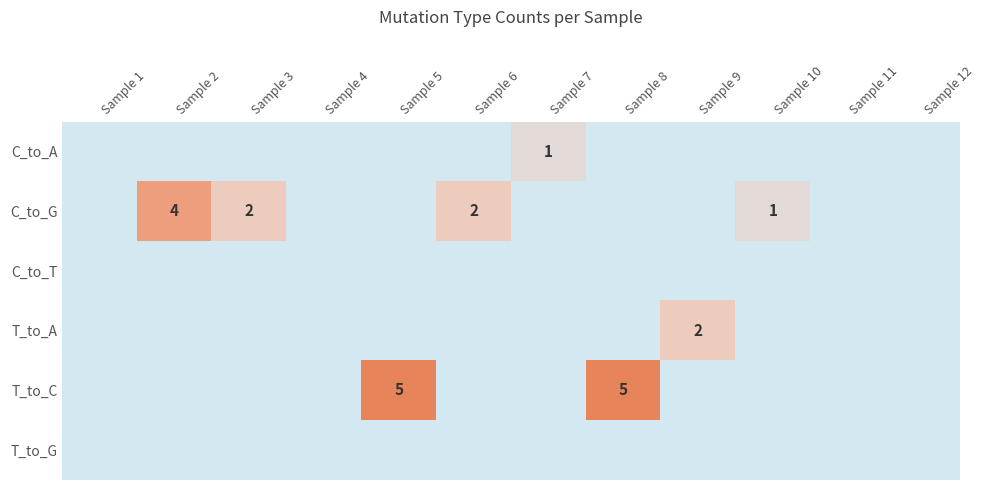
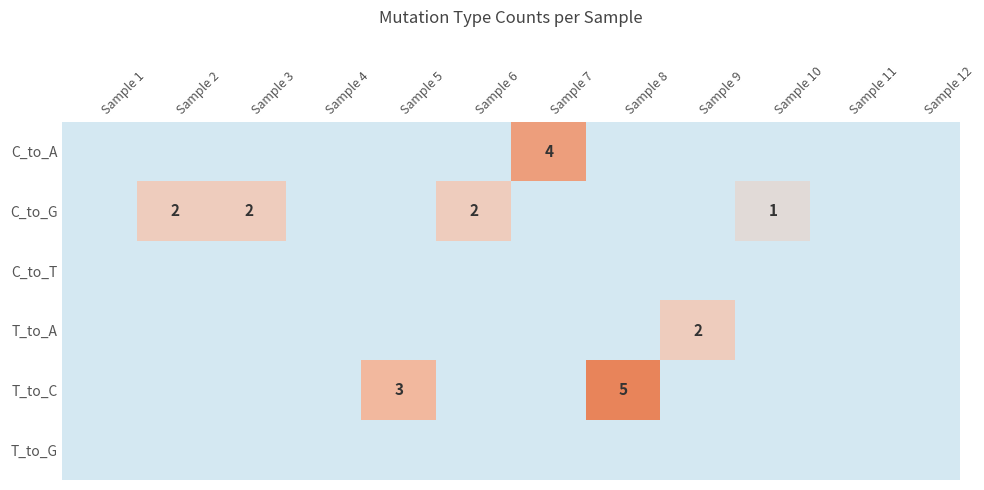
C_to_A, Sample 7: 1 -> 4
C_to_G, Sample 2: 4 -> 2
T_to_C, Sample 5: 5 -> 3
